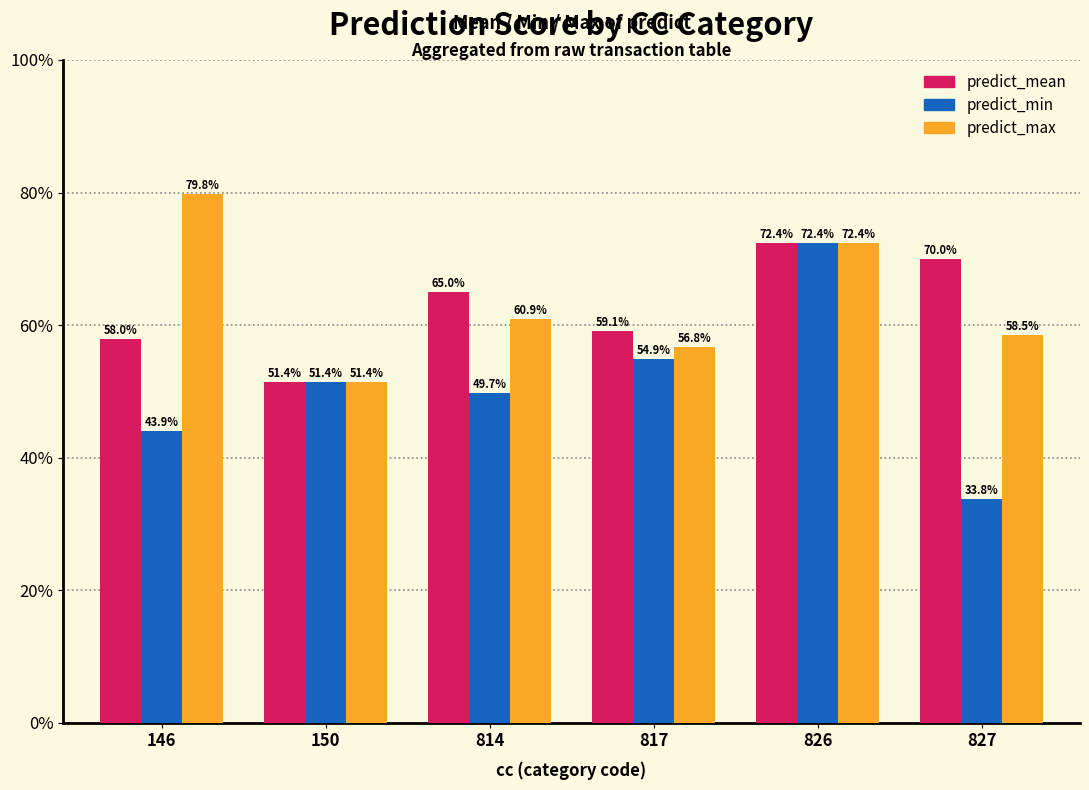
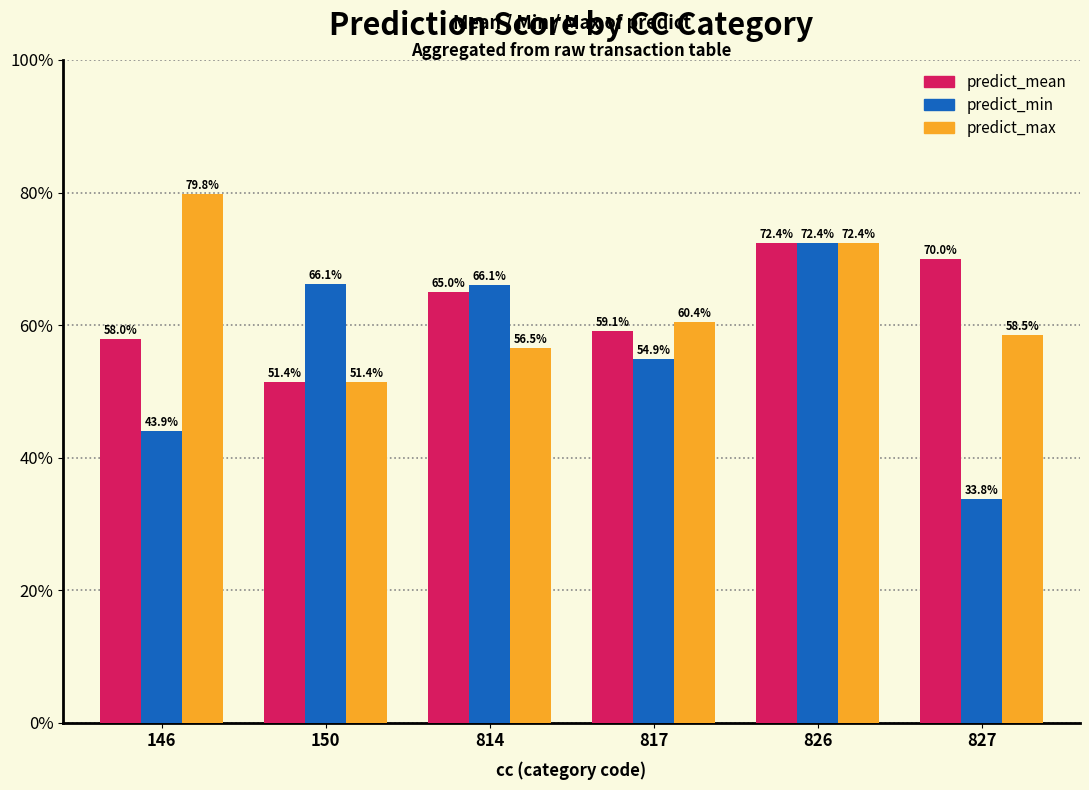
predict_min, 150: 51.4% -> 66.1%
predict_min, 814: 49.7% -> 66.1%
predict_max, 814: 60.9% -> 56.5%
predict_max, 817: 56.8% -> 60.4%
